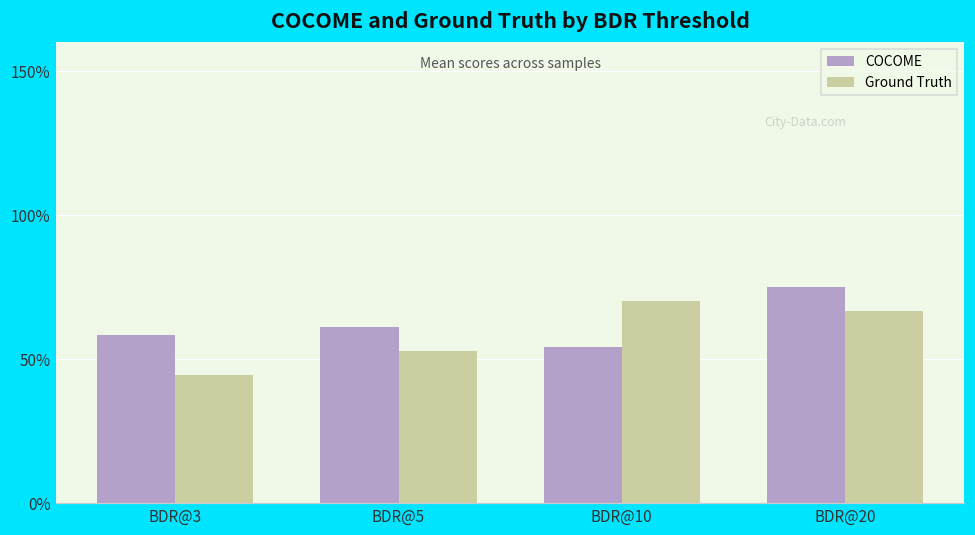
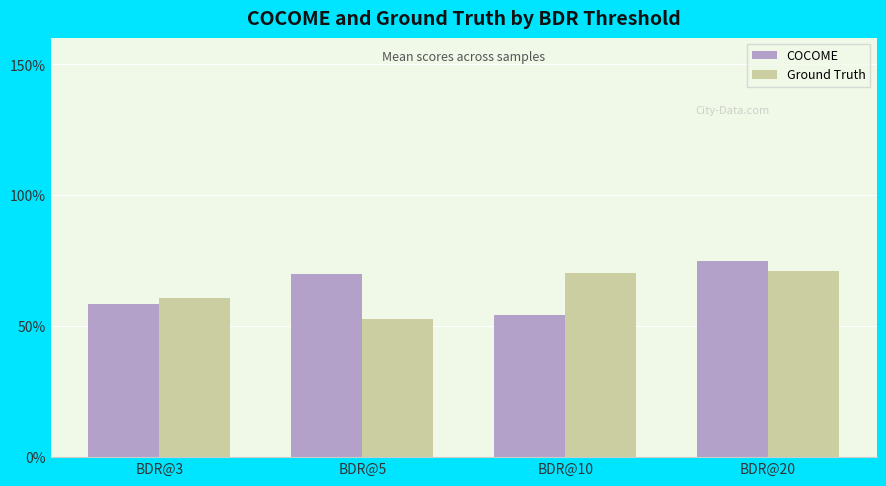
Ground Truth, BDR@3: 44% -> 61%
COCOME, BDR@5: 61% -> 70%
Ground Truth, BDR@20: 67% -> 71%
